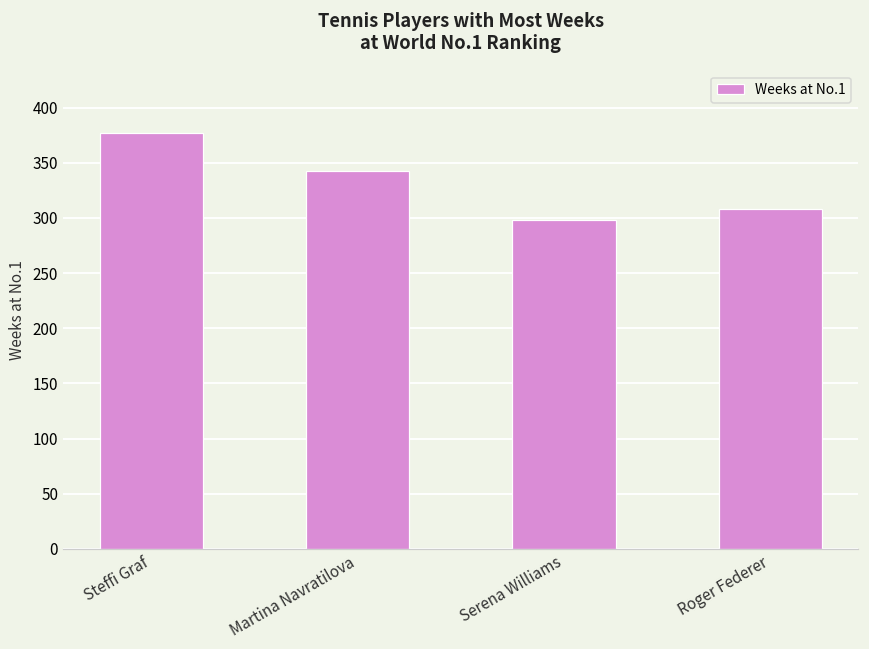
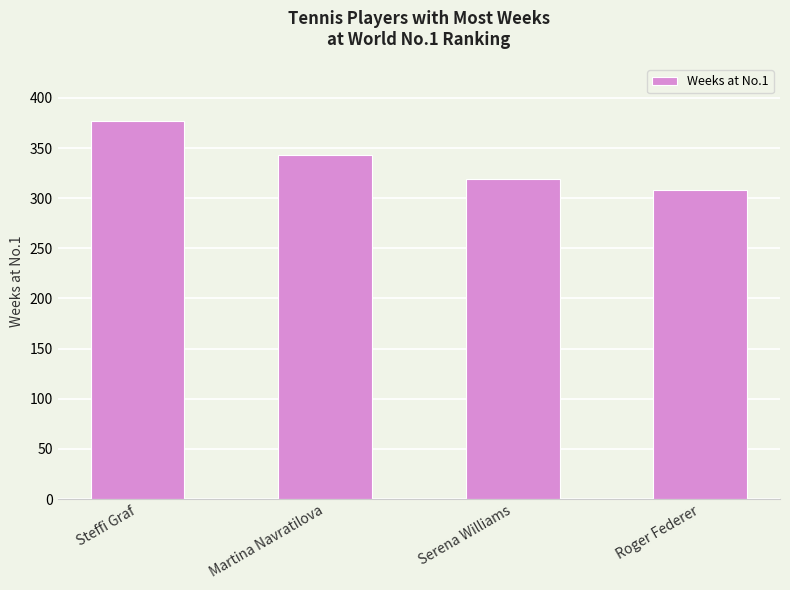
Serena Williams: 298 -> 319
